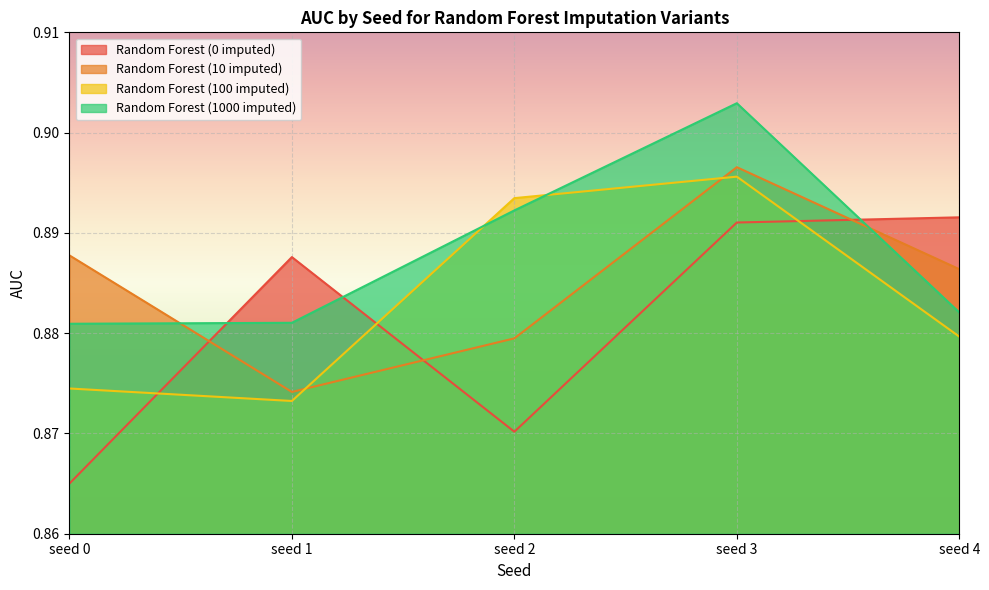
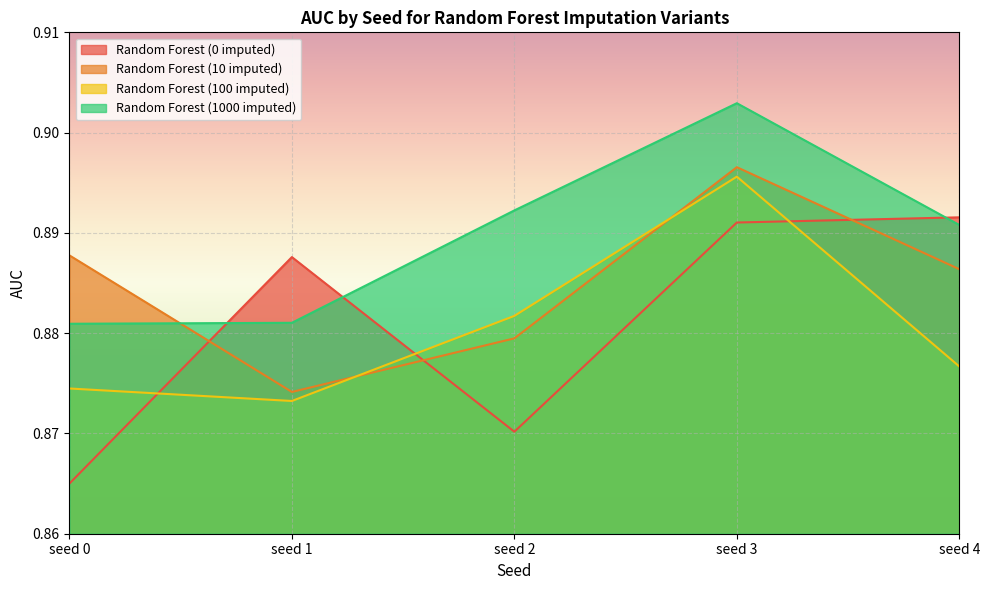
Random Forest (100 imputed), seed 2: 0.8935 -> 0.8817
Random Forest (100 imputed), seed 4: 0.8797 -> 0.8767
Random Forest (1000 imputed), seed 4: 0.8821 -> 0.8908
